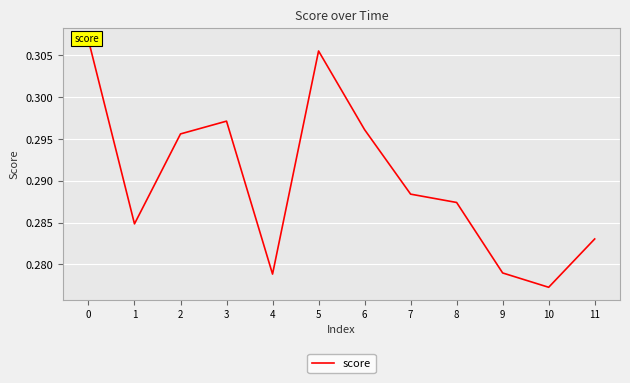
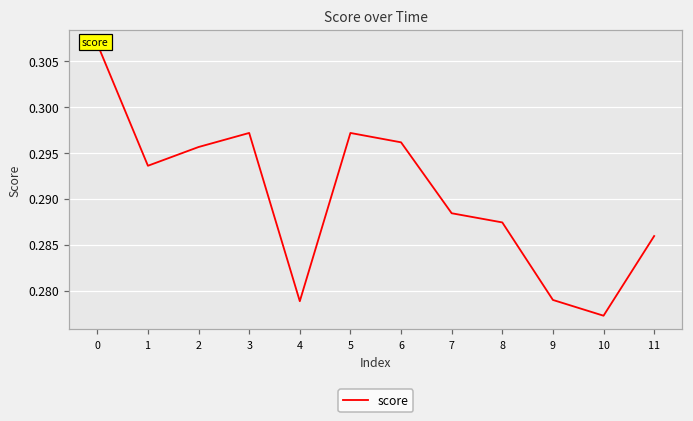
1: 0.285 -> 0.294
5: 0.306 -> 0.297
11: 0.283 -> 0.286
